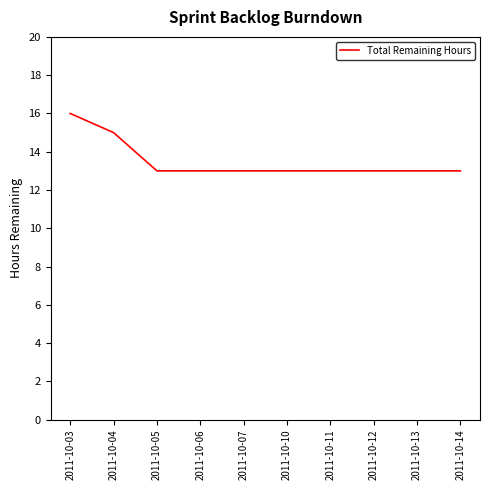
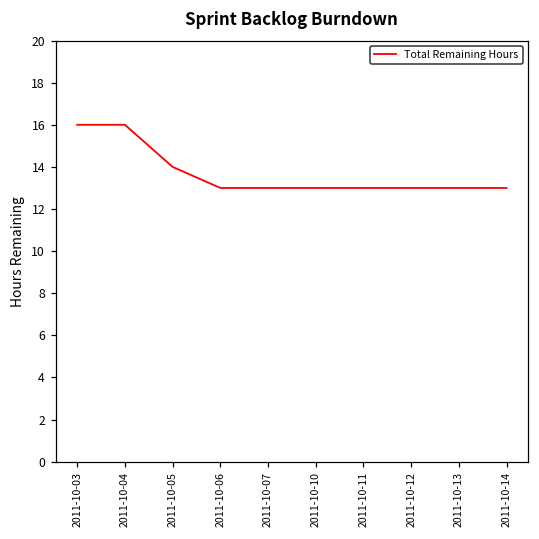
2011-10-04: 15 -> 16
2011-10-05: 13 -> 14
